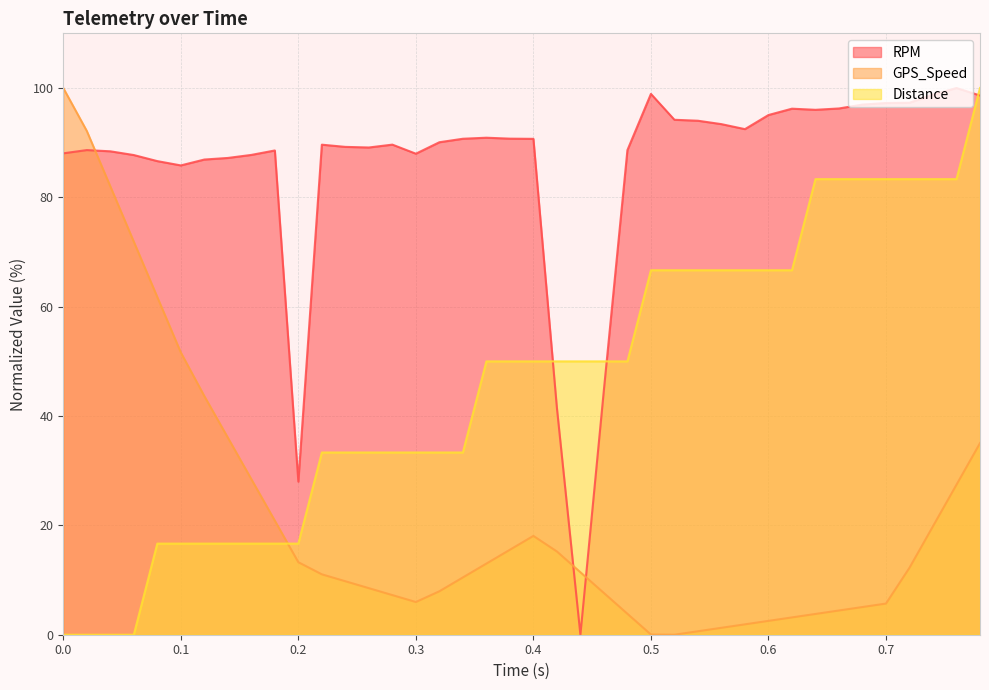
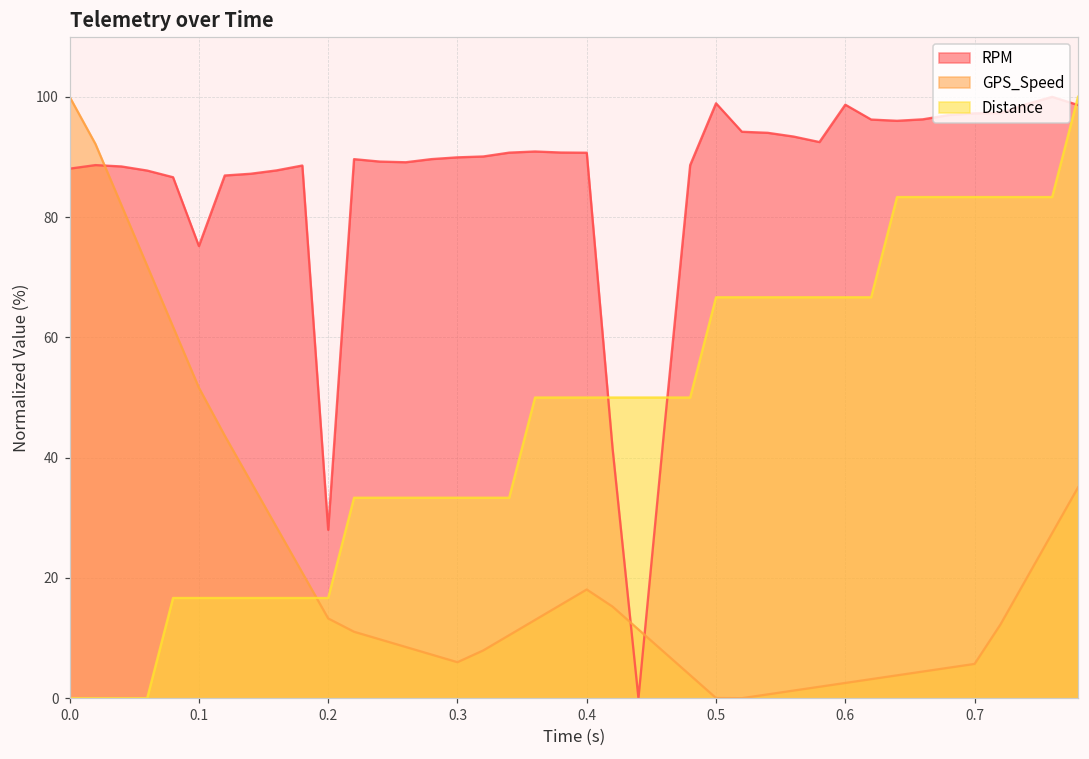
RPM, 0.1: 86 -> 75
RPM, 0.3: 88 -> 90
RPM, 0.6: 95 -> 99
